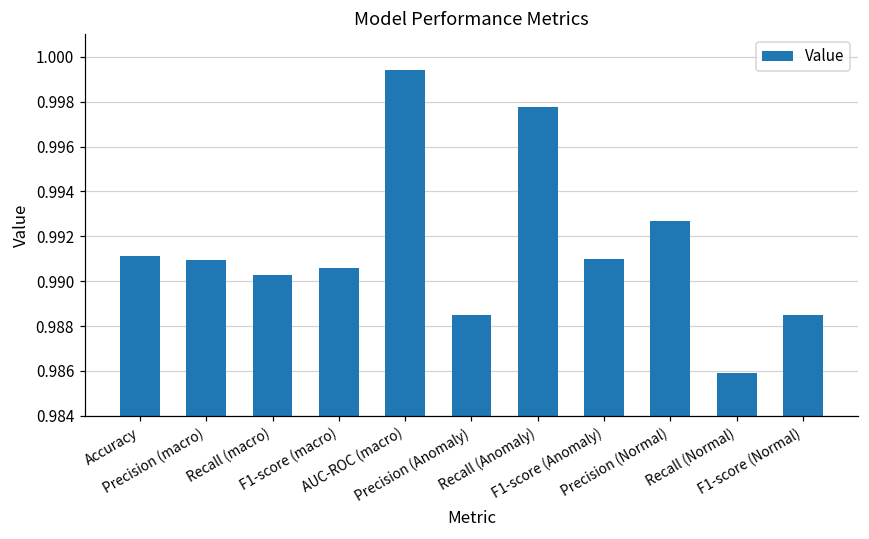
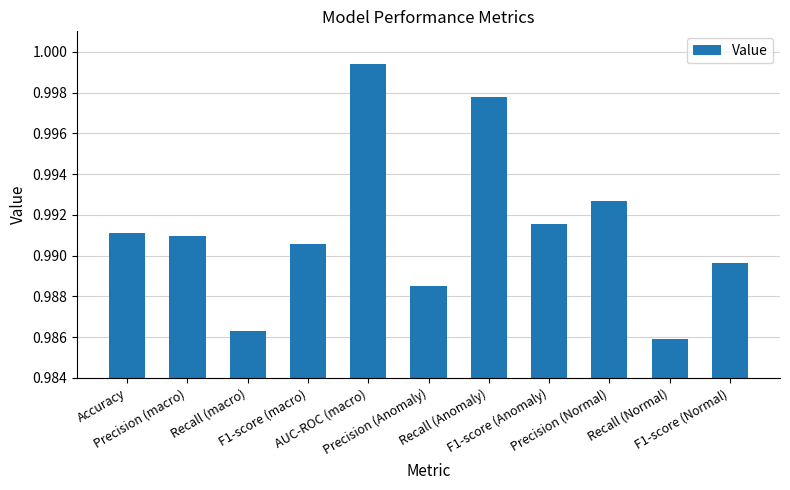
Recall (macro): 0.9903 -> 0.9863
F1-score (Anomaly): 0.9910 -> 0.9915
F1-score (Normal): 0.9885 -> 0.9896
